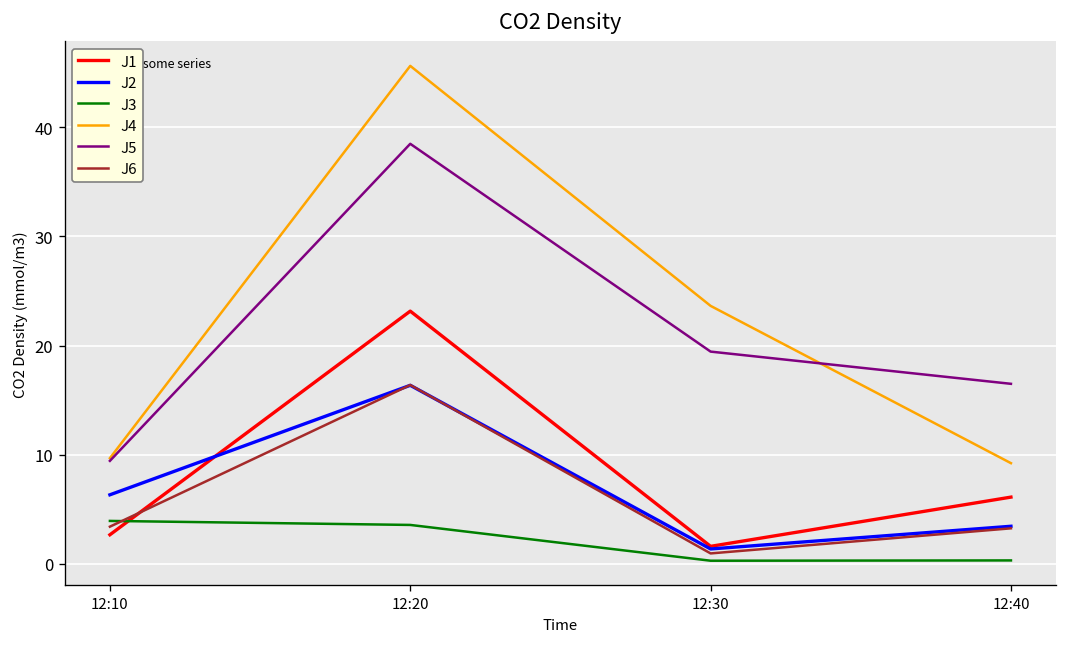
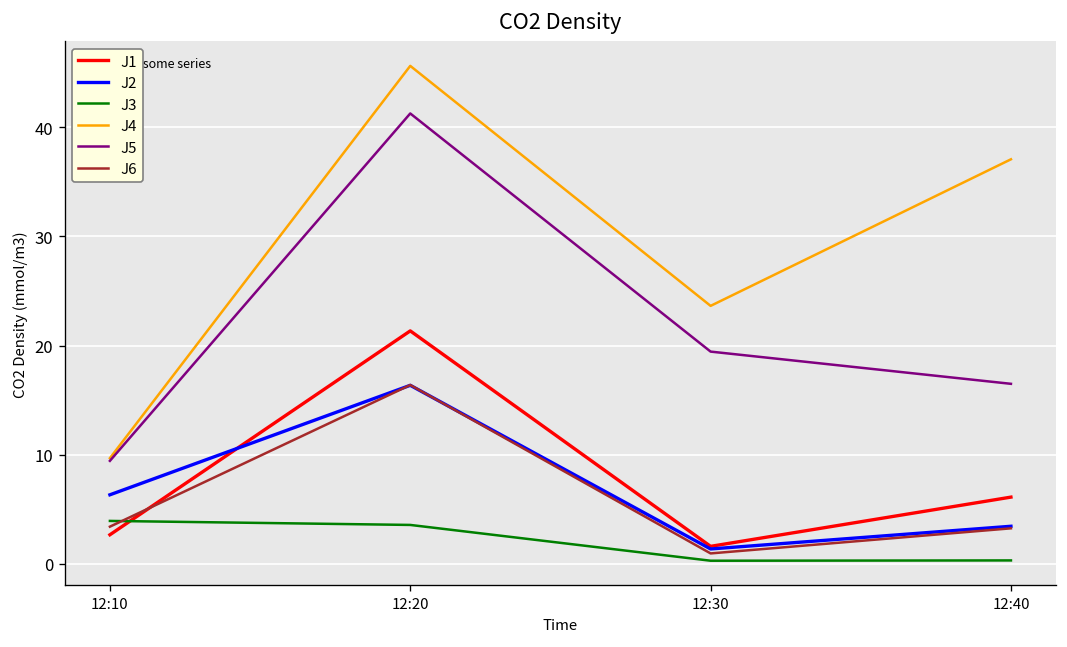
J1, 12:20: 23 -> 21
J5, 12:20: 38 -> 41
J4, 12:40: 9 -> 37
